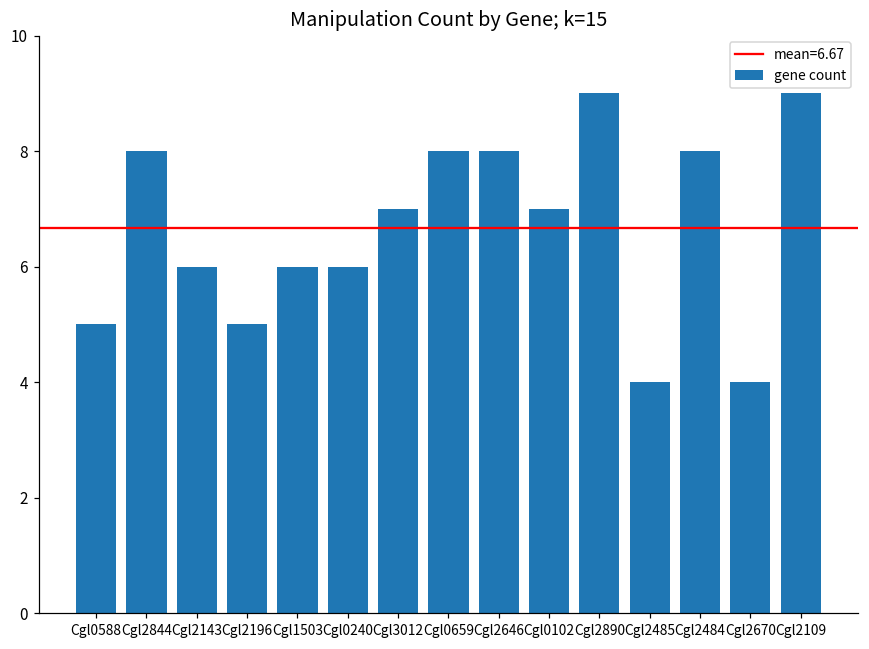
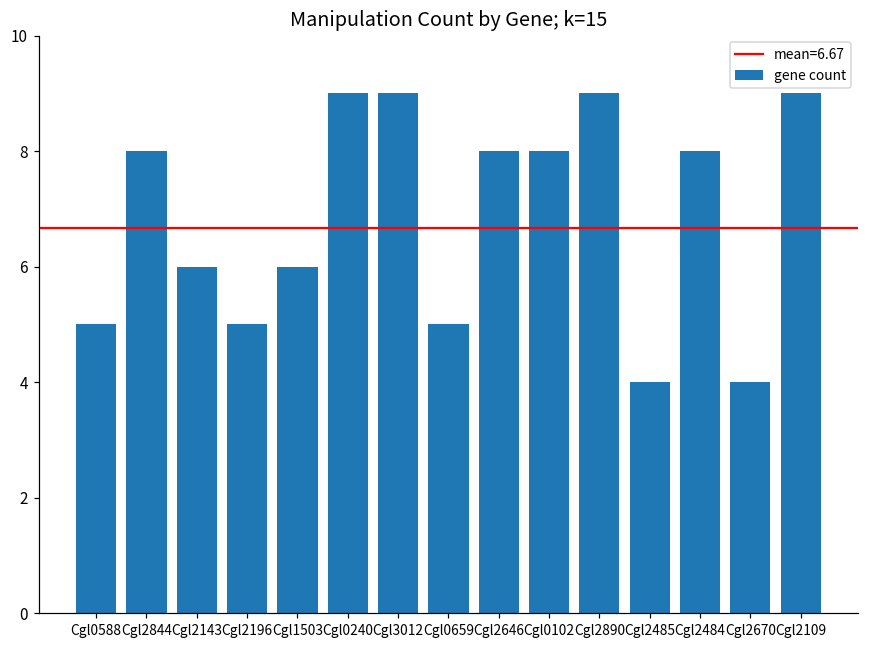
Cgl0240: 6 -> 9
Cgl3012: 7 -> 9
Cgl0659: 8 -> 5
Cgl0102: 7 -> 8
